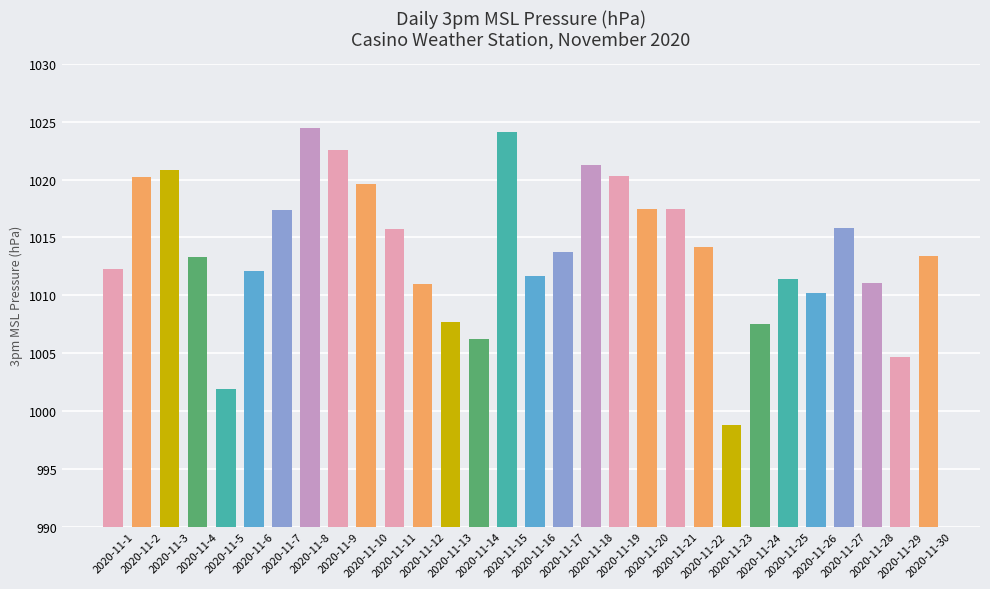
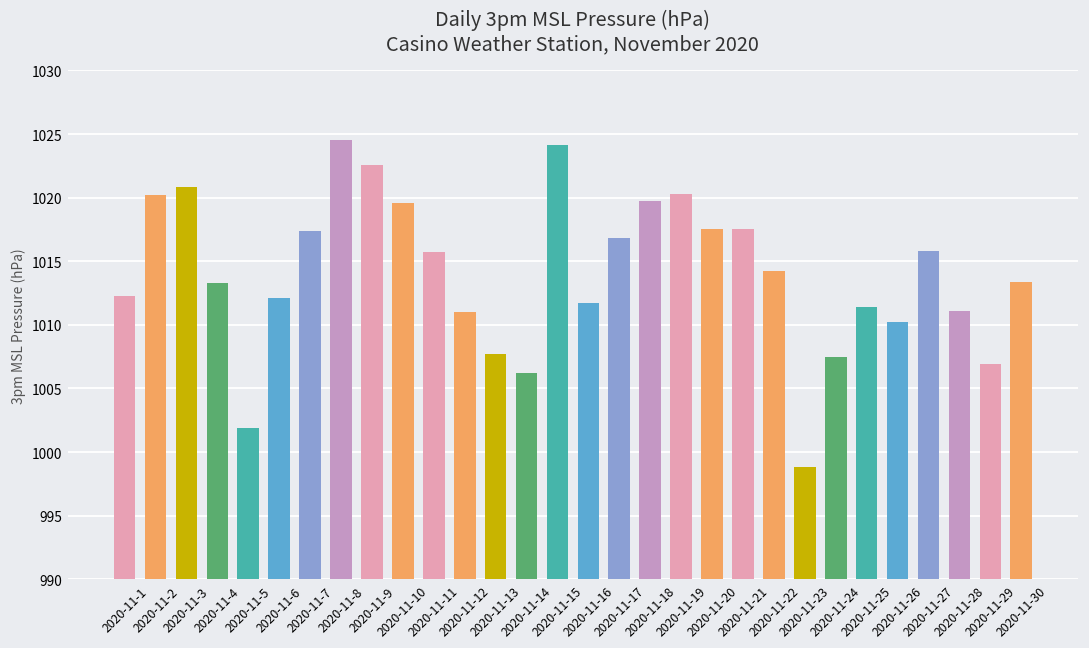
2020-11-17: 1013.7 -> 1016.8
2020-11-18: 1021.3 -> 1019.7
2020-11-29: 1004.7 -> 1006.9
